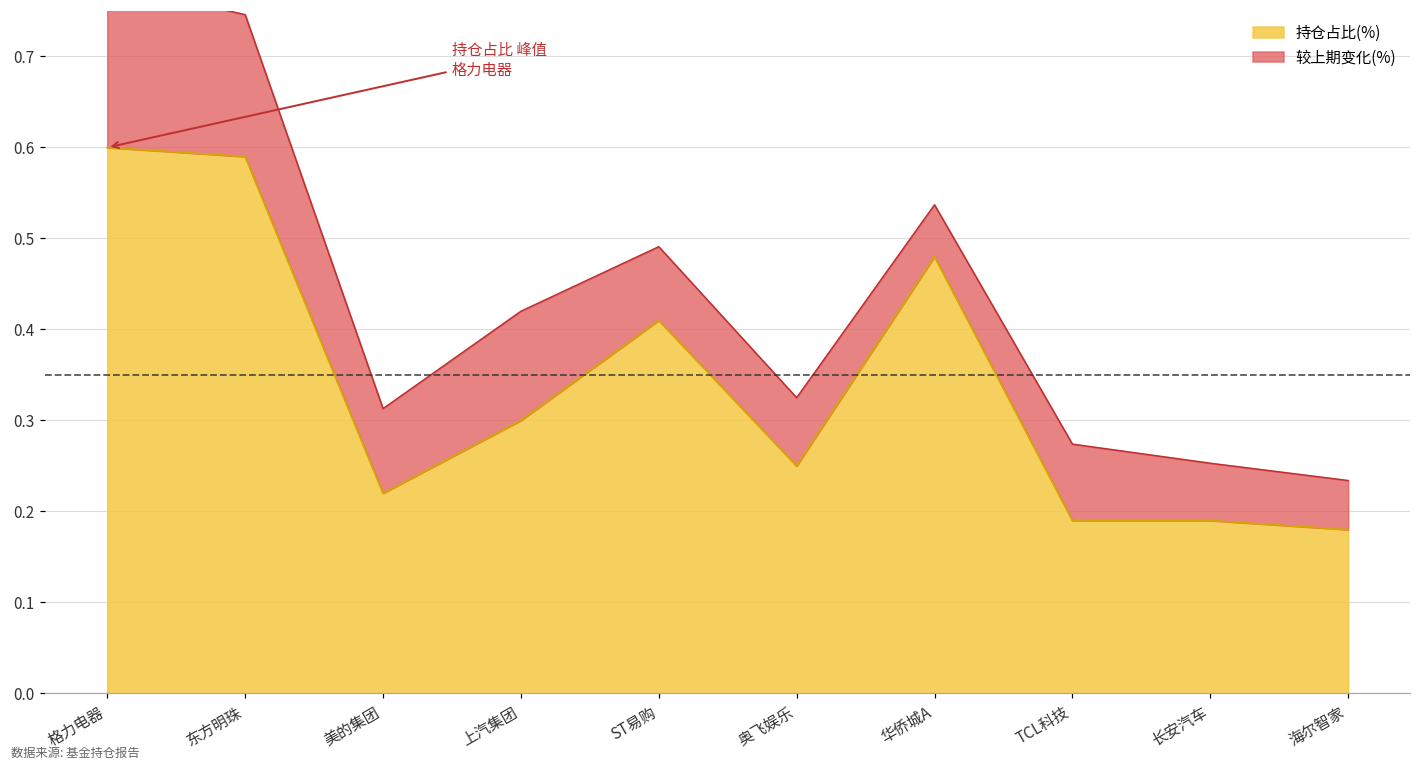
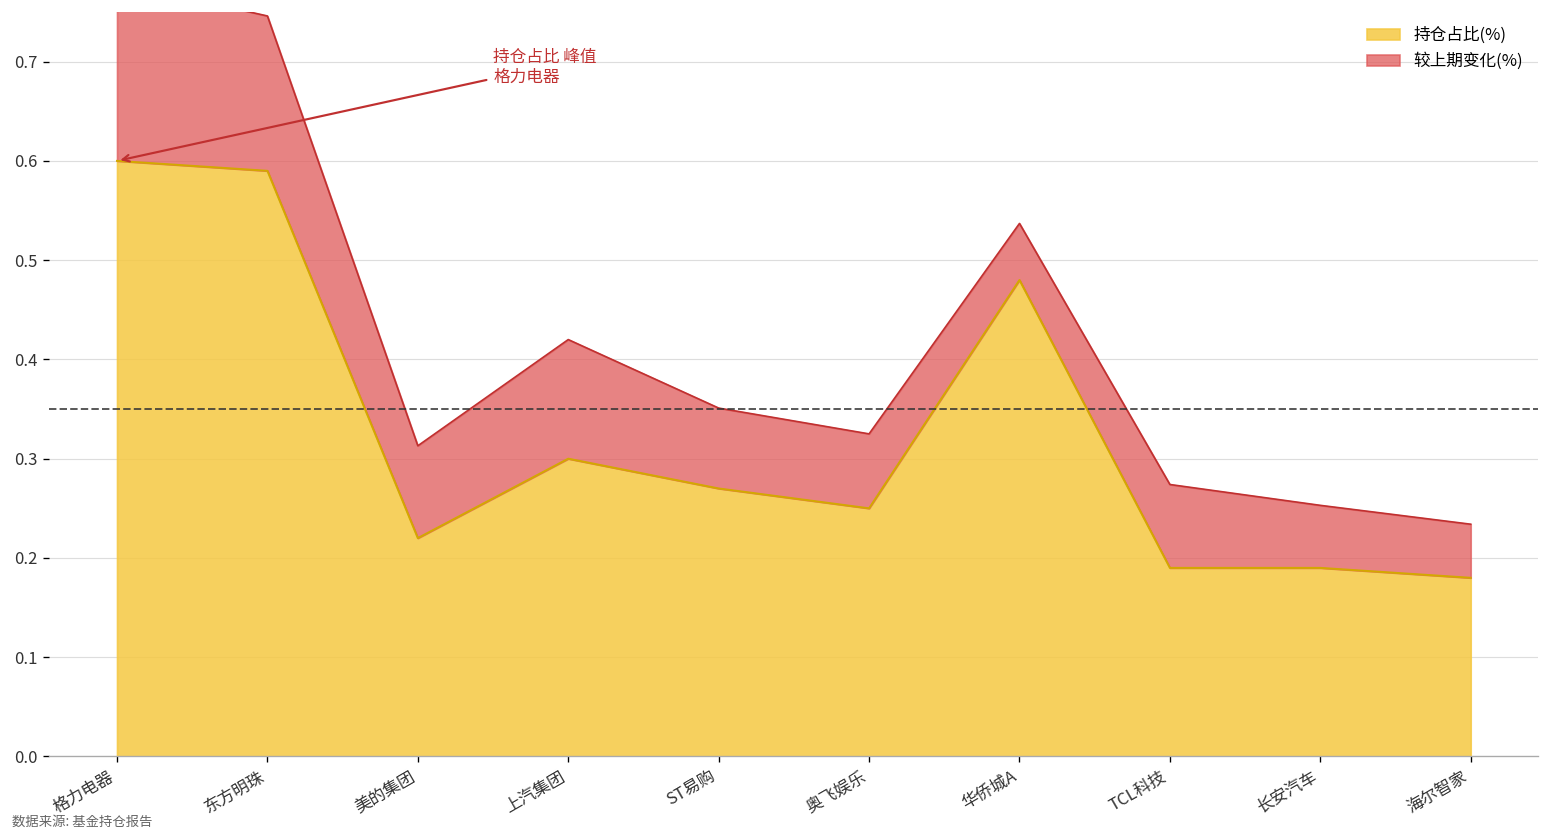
持仓占比(%), ST易购: 0.41 -> 0.27
